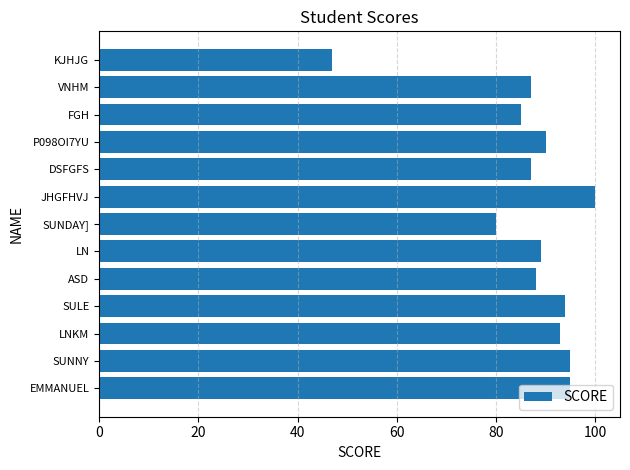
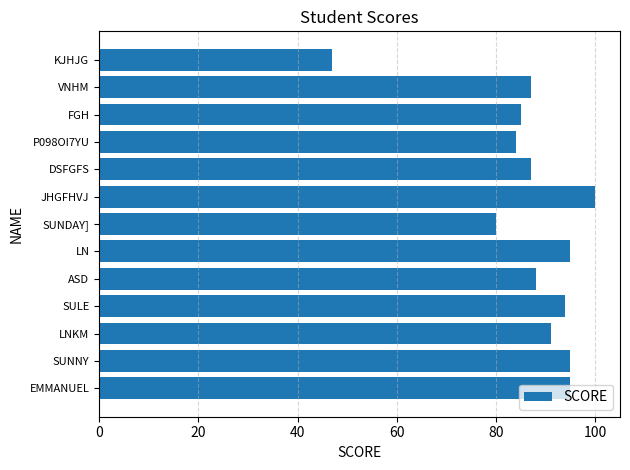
P098OI7YU: 90 -> 84
LN: 89 -> 95
LNKM: 93 -> 91
